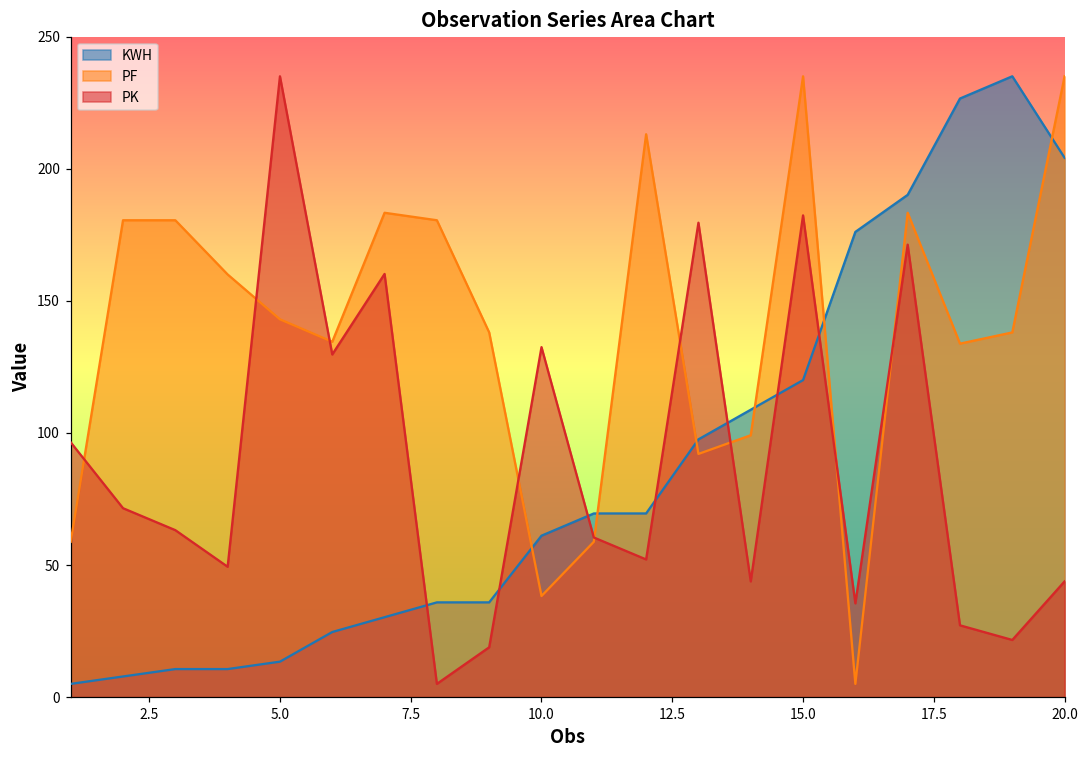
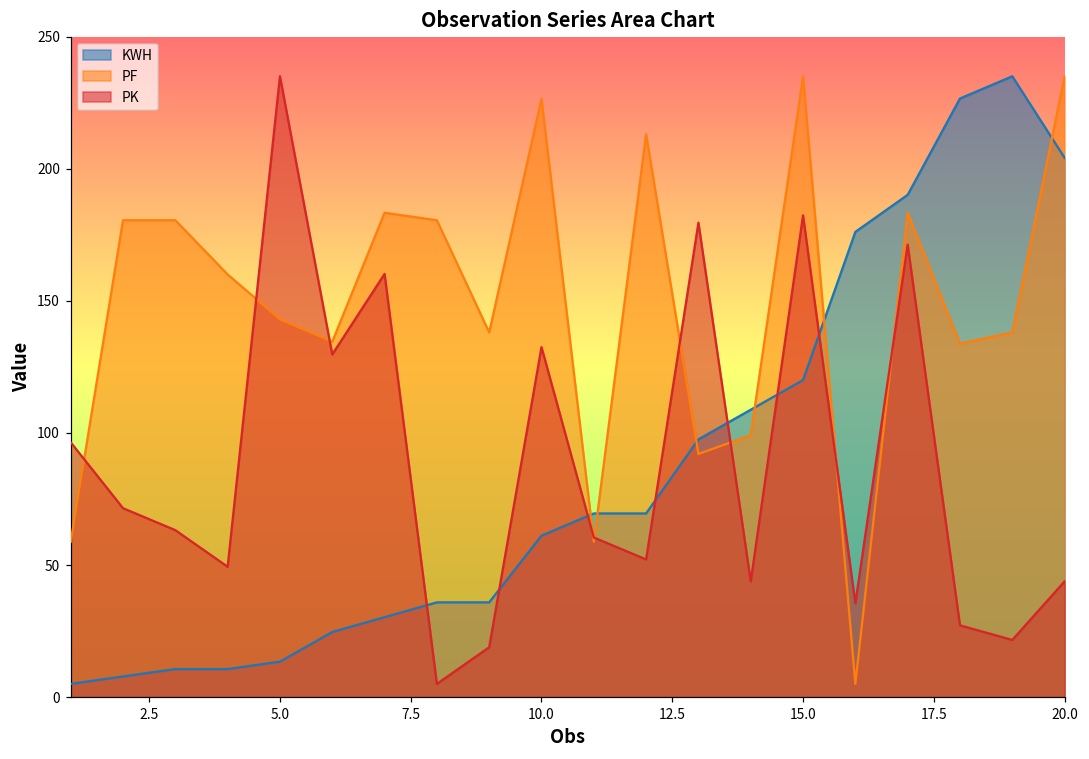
PF, 10.0: 38 -> 227
